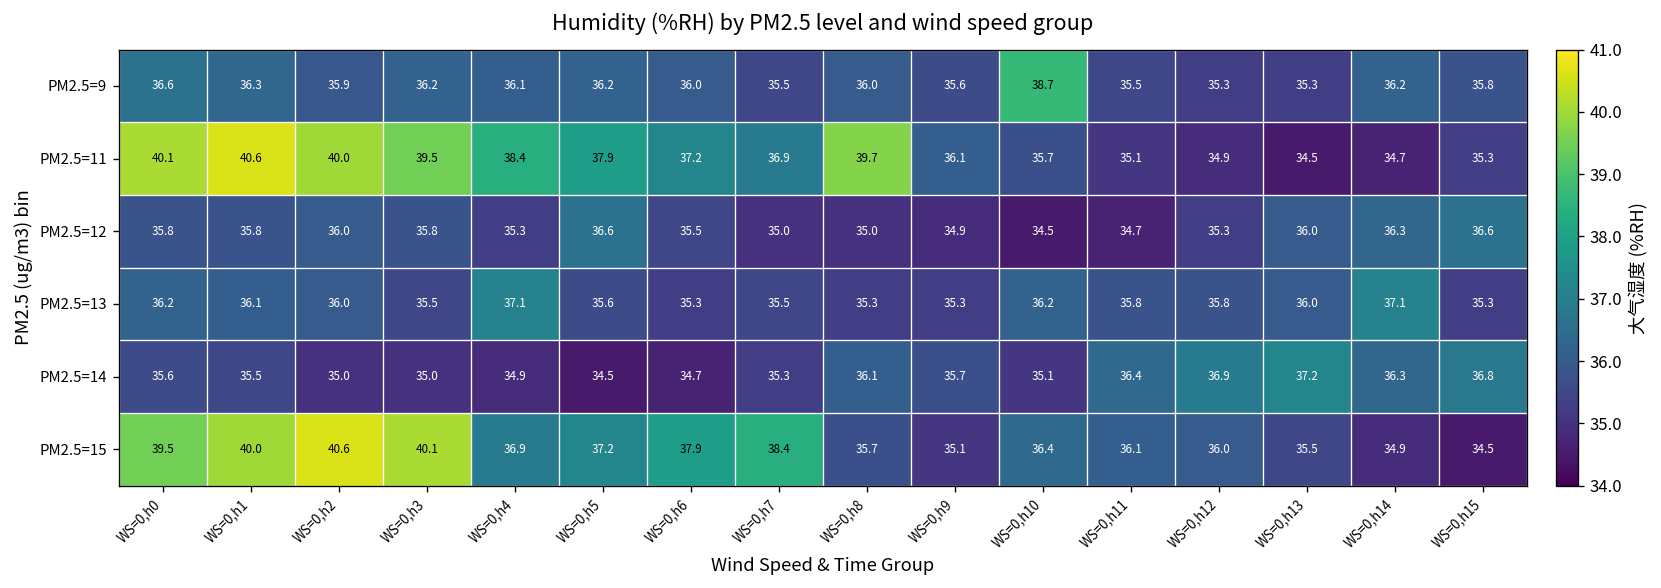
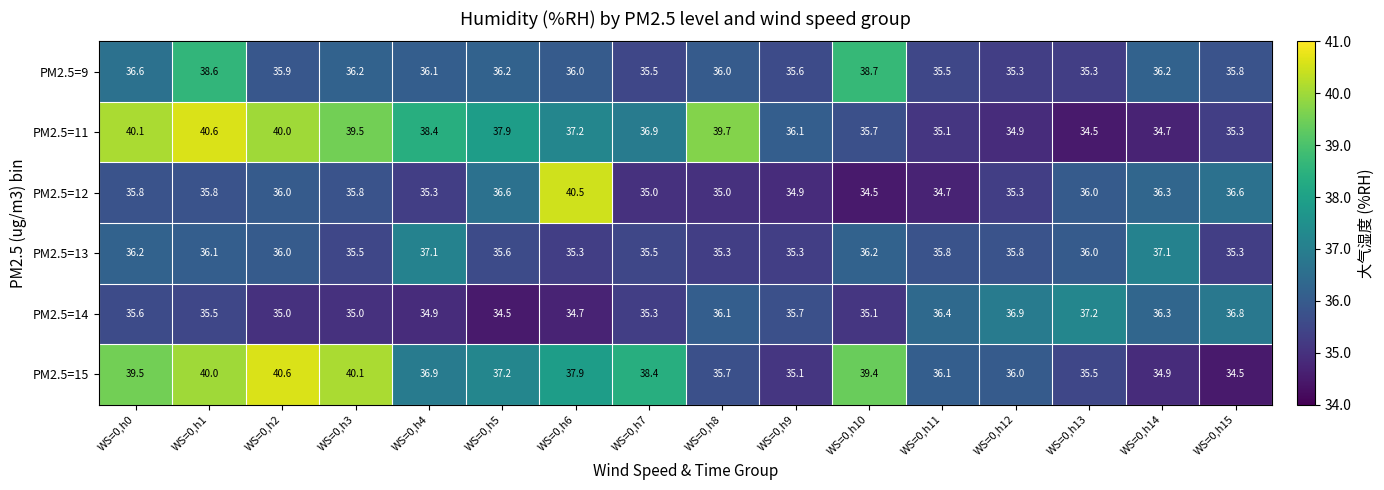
PM2.5=9, WS=0,h1: 36.3 -> 38.6
PM2.5=12, WS=0,h6: 35.5 -> 40.5
PM2.5=15, WS=0,h10: 36.4 -> 39.4
